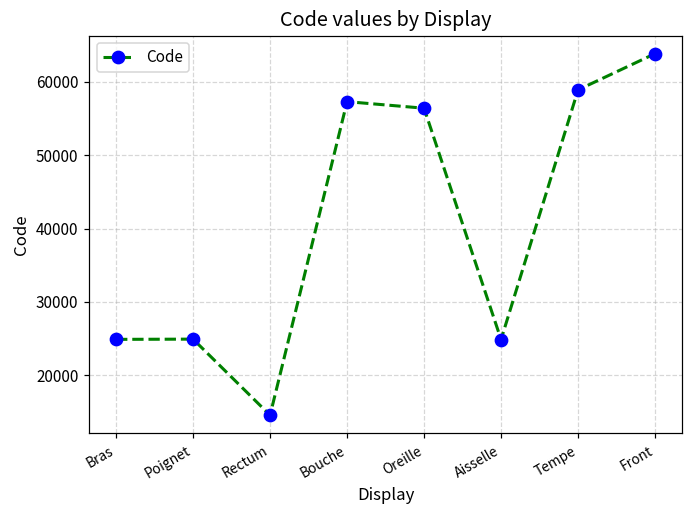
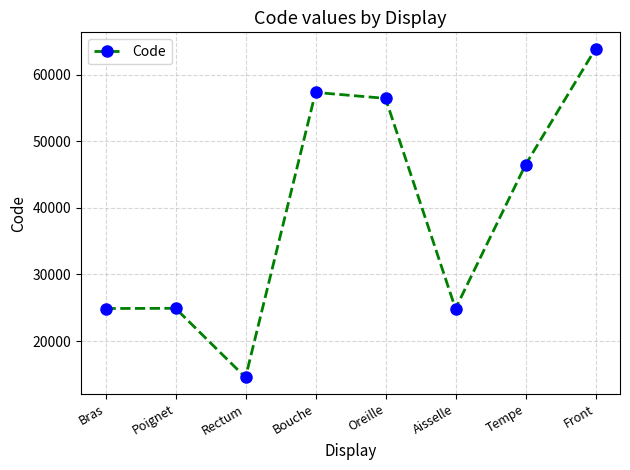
Tempe: 59000 -> 46000
